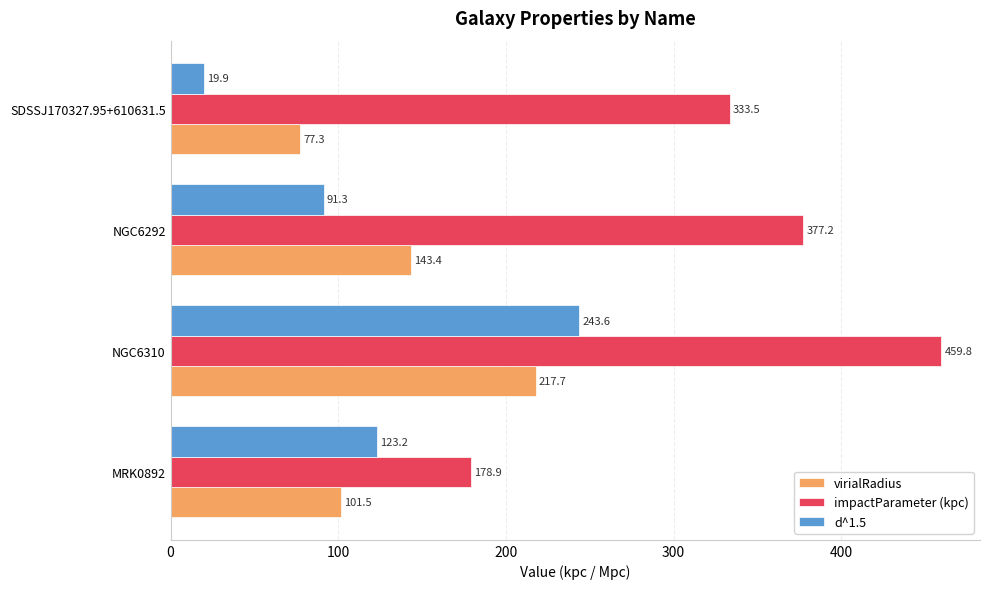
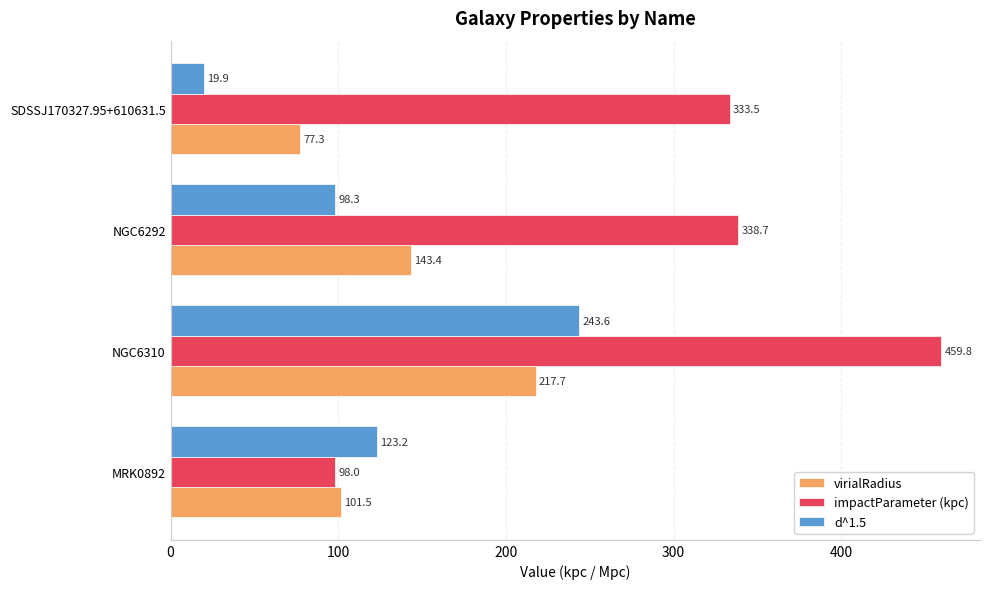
d^1.5, NGC6292: 91.3 -> 98.3
impactParameter (kpc), NGC6292: 377.2 -> 338.7
impactParameter (kpc), MRK0892: 178.9 -> 98.0
